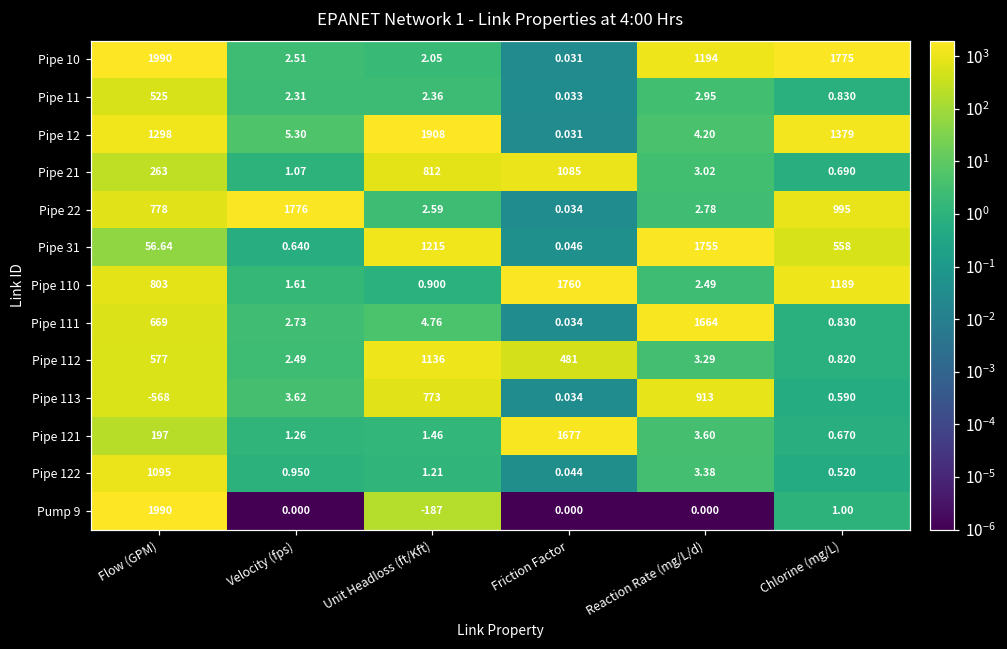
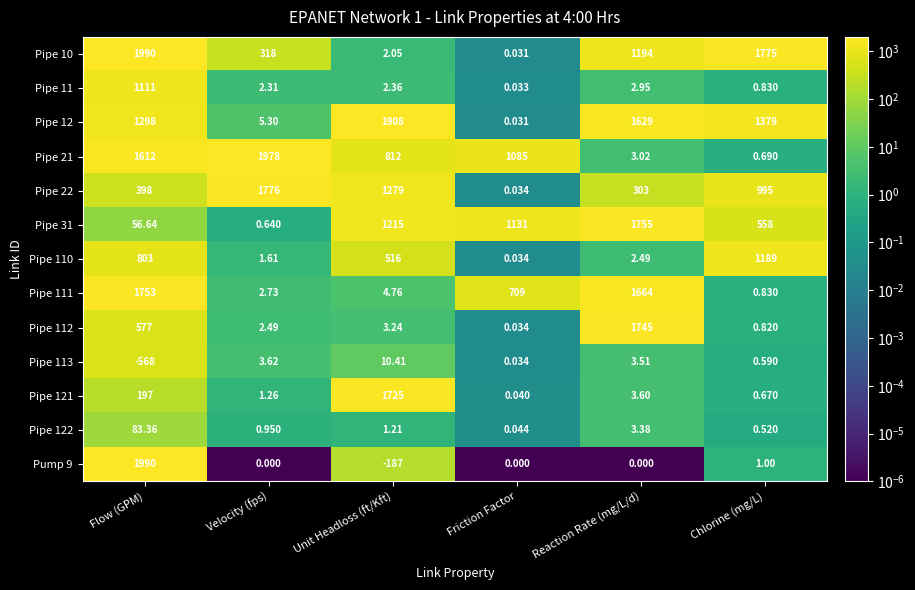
Pipe 10, Velocity (fps): 2.51 -> 318
Pipe 11, Flow (GPM): 525 -> 1111
Pipe 12, Reaction Rate (mg/L/d): 4.20 -> 1629
Pipe 21, Flow (GPM): 263 -> 1612
Pipe 21, Velocity (fps): 1.07 -> 1978
Pipe 22, Flow (GPM): 778 -> 398
Pipe 22, Unit Headloss (ft/Kft): 2.59 -> 1279
Pipe 22, Reaction Rate (mg/L/d): 2.78 -> 303
Pipe 31, Friction Factor: 0.046 -> 1131
Pipe 110, Unit Headloss (ft/Kft): 0.900 -> 516
Pipe 110, Friction Factor: 1760 -> 0.034
Pipe 111, Flow (GPM): 669 -> 1753
Pipe 111, Friction Factor: 0.034 -> 709
Pipe 112, Unit Headloss (ft/Kft): 1136 -> 3.24
Pipe 112, Friction Factor: 481 -> 0.034
Pipe 112, Reaction Rate (mg/L/d): 3.29 -> 1745
Pipe 113, Unit Headloss (ft/Kft): 773 -> 10.41
Pipe 113, Reaction Rate (mg/L/d): 913 -> 3.51
Pipe 121, Unit Headloss (ft/Kft): 1.46 -> 1725
Pipe 121, Friction Factor: 1677 -> 0.040
Pipe 122, Flow (GPM): 1095 -> 83.36
